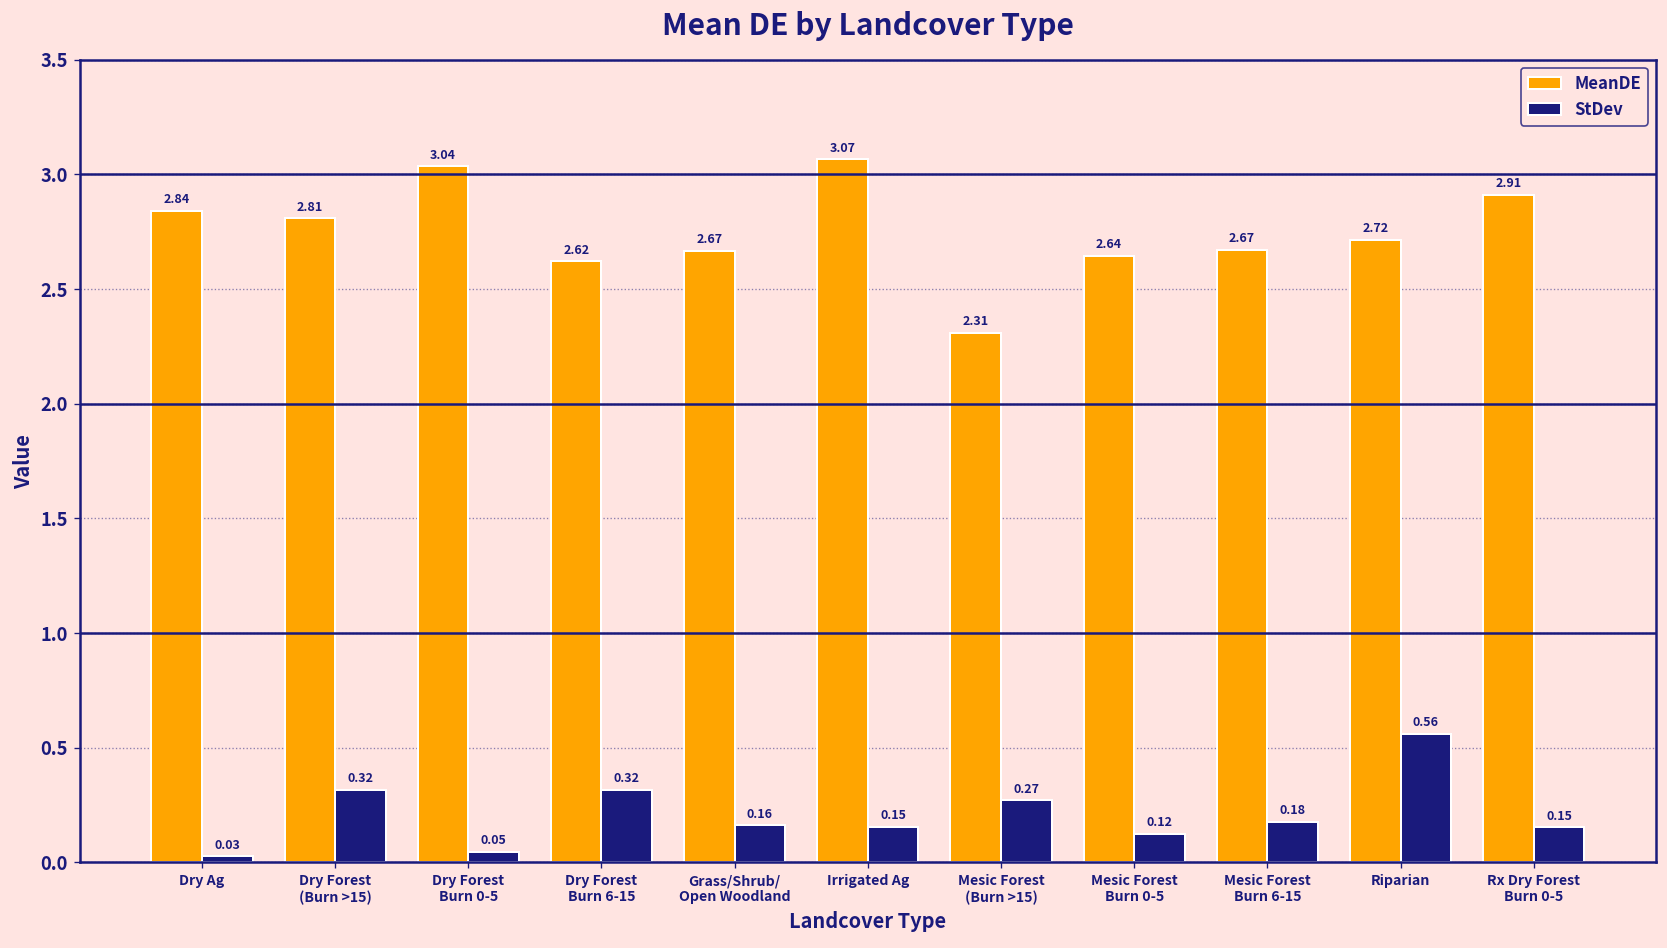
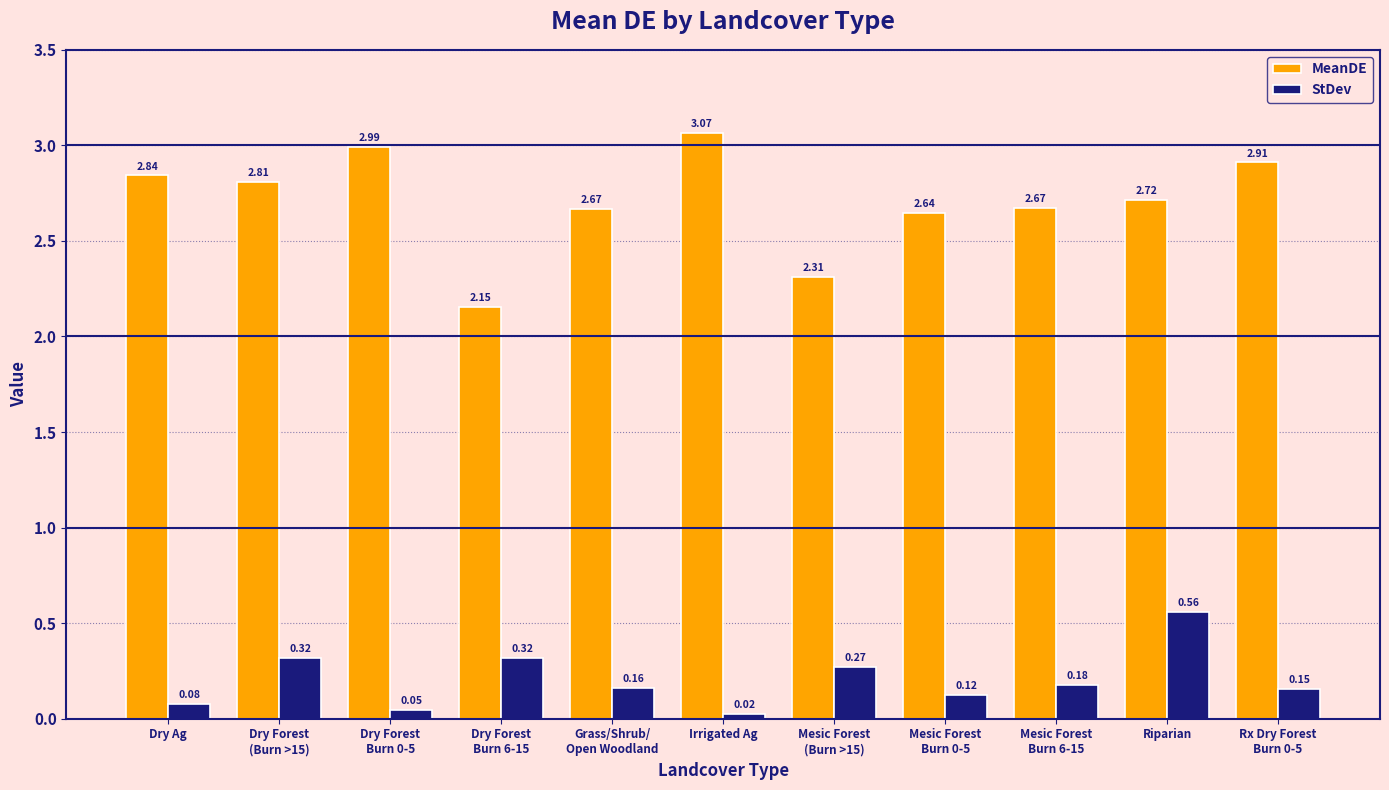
StDev, Dry Ag: 0.03 -> 0.08
MeanDE, Dry Forest Burn 0-5: 3.04 -> 2.99
MeanDE, Dry Forest Burn 6-15: 2.62 -> 2.15
StDev, Irrigated Ag: 0.15 -> 0.02
